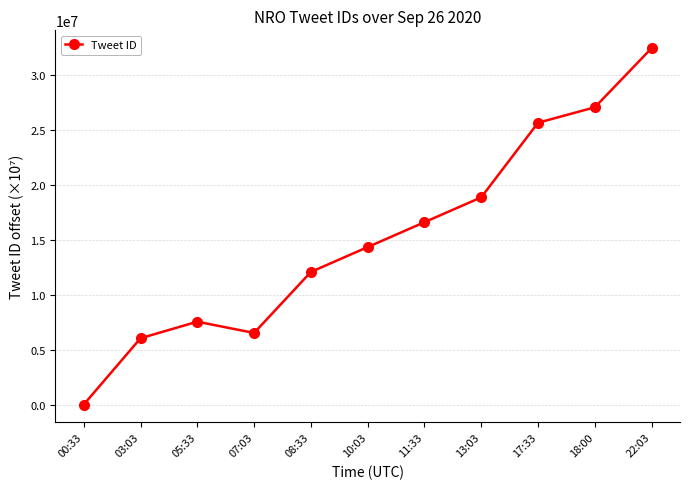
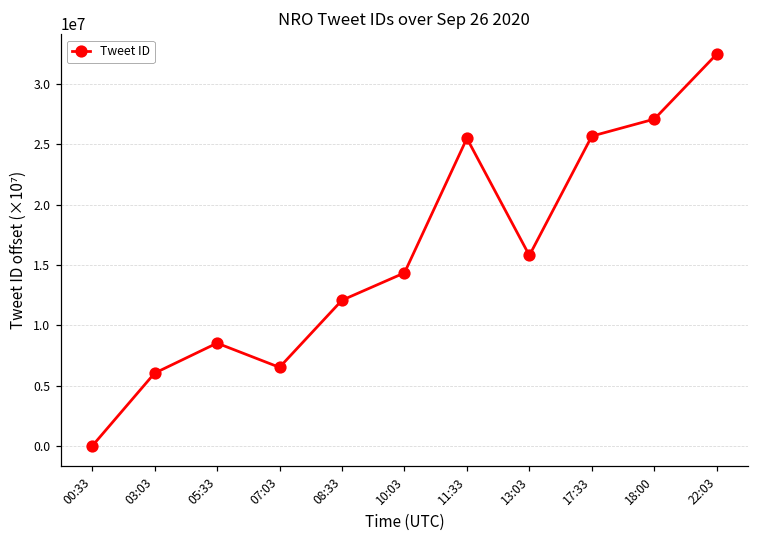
05:33: 7500000 -> 8500000
11:33: 16600000 -> 25500000
13:03: 18900000 -> 15800000
